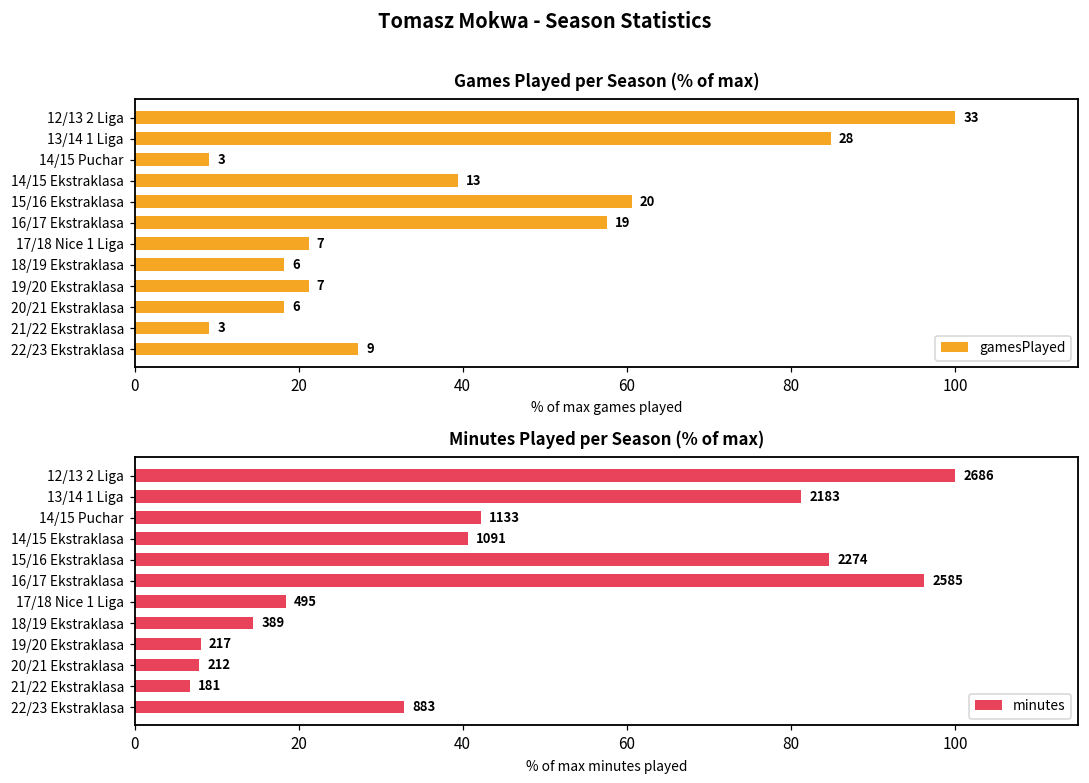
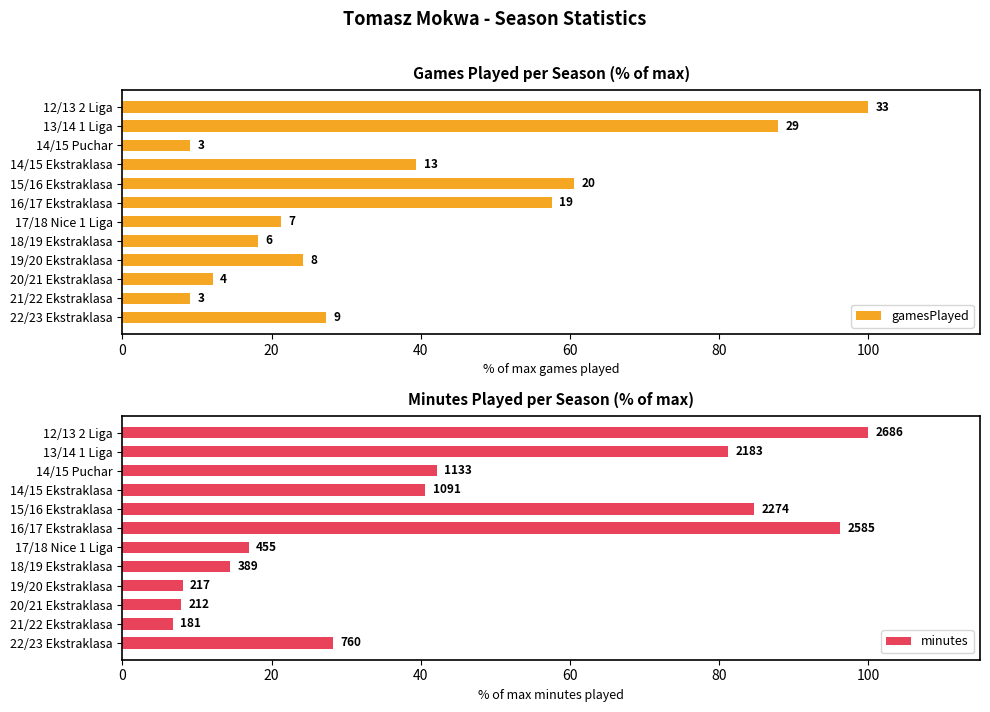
Games Played per Season (% of max), 13/14 1 Liga: 28 -> 29
Games Played per Season (% of max), 19/20 Ekstraklasa: 7 -> 8
Games Played per Season (% of max), 20/21 Ekstraklasa: 6 -> 4
Minutes Played per Season (% of max), 17/18 Nice 1 Liga: 495 -> 455
Minutes Played per Season (% of max), 22/23 Ekstraklasa: 883 -> 760
